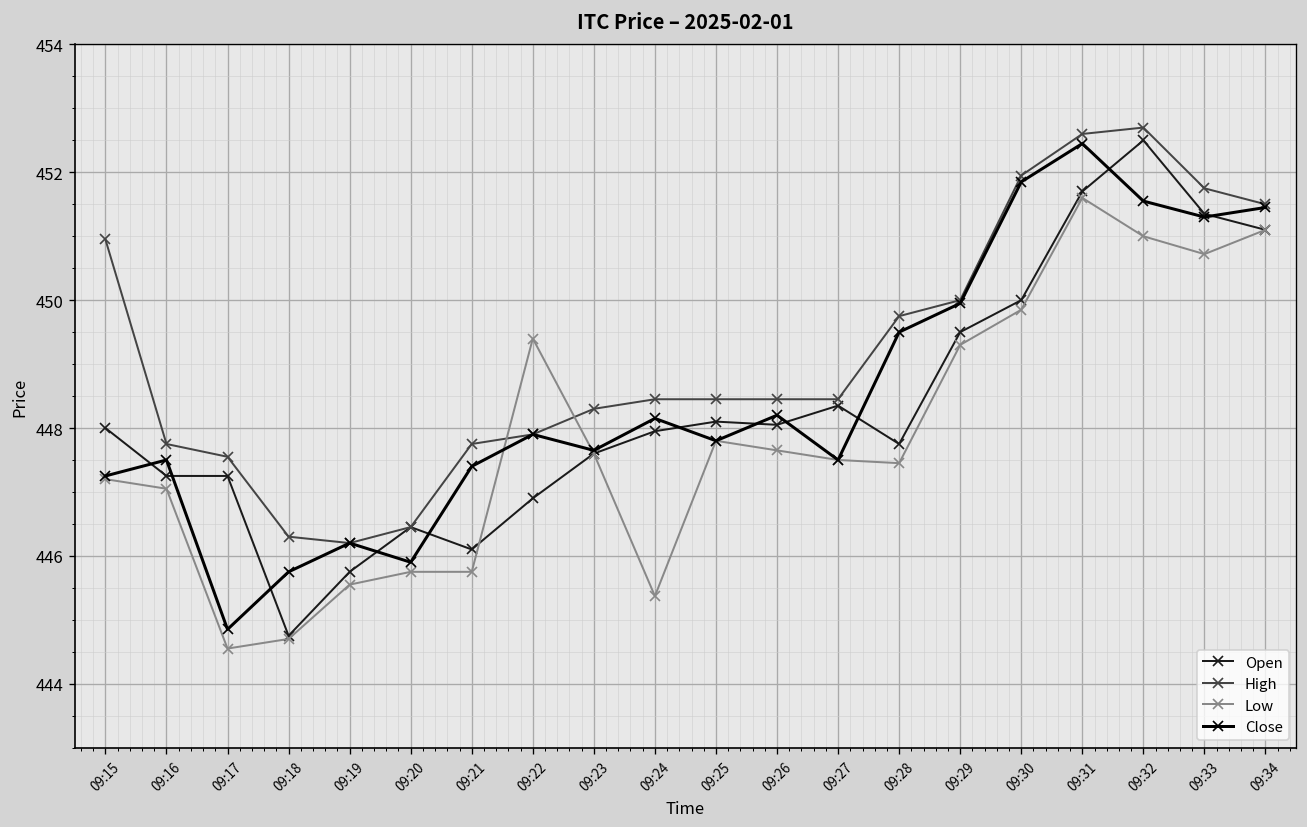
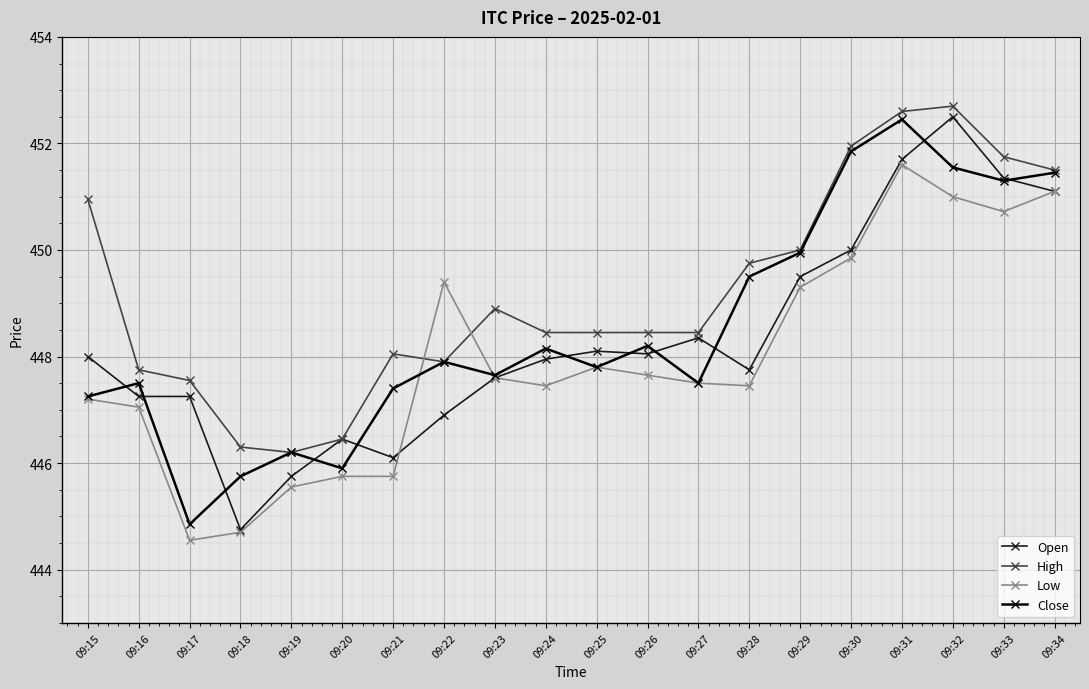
High, 09:21: 447.8 -> 448.1
High, 09:23: 448.3 -> 448.9
Low, 09:24: 445.4 -> 447.5
